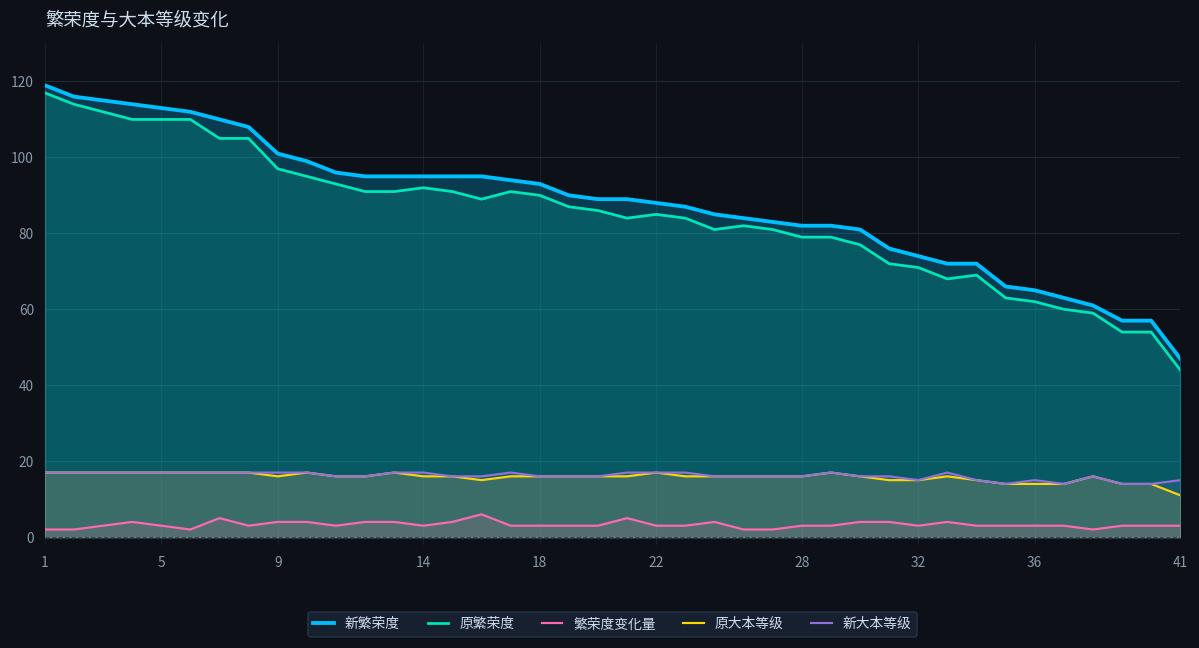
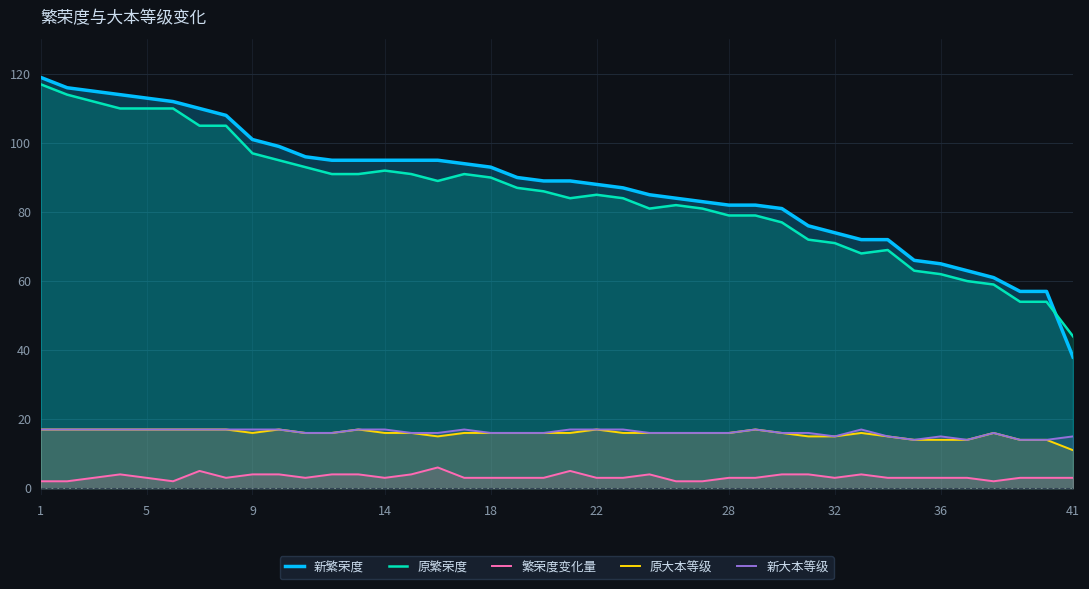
新繁荣度, 41: 47 -> 38
